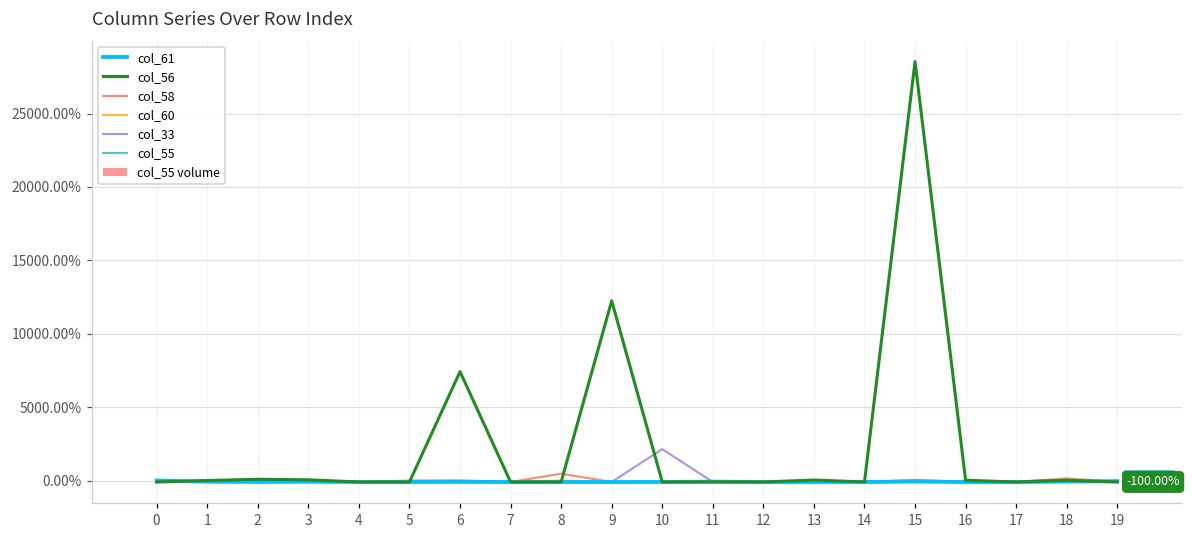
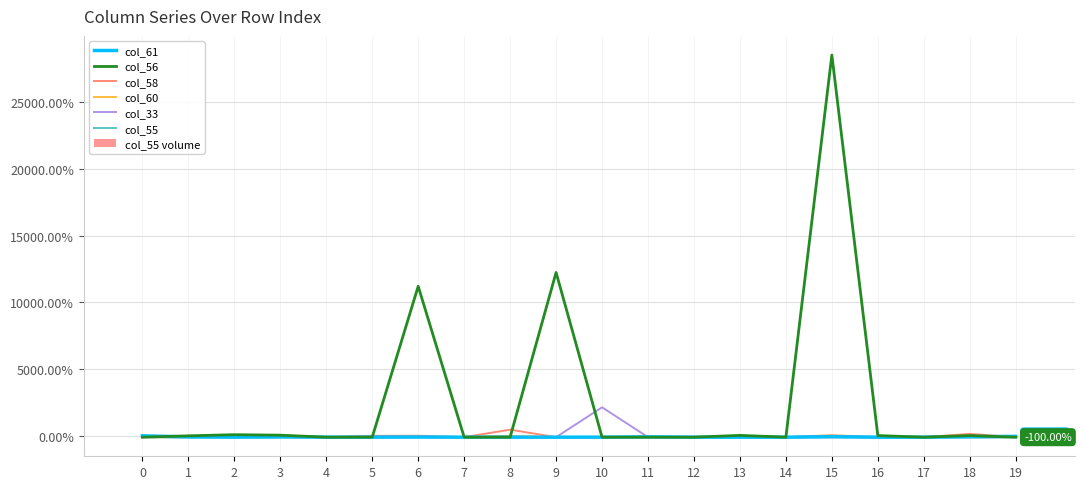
col_56, 6: 7400% -> 11200%
